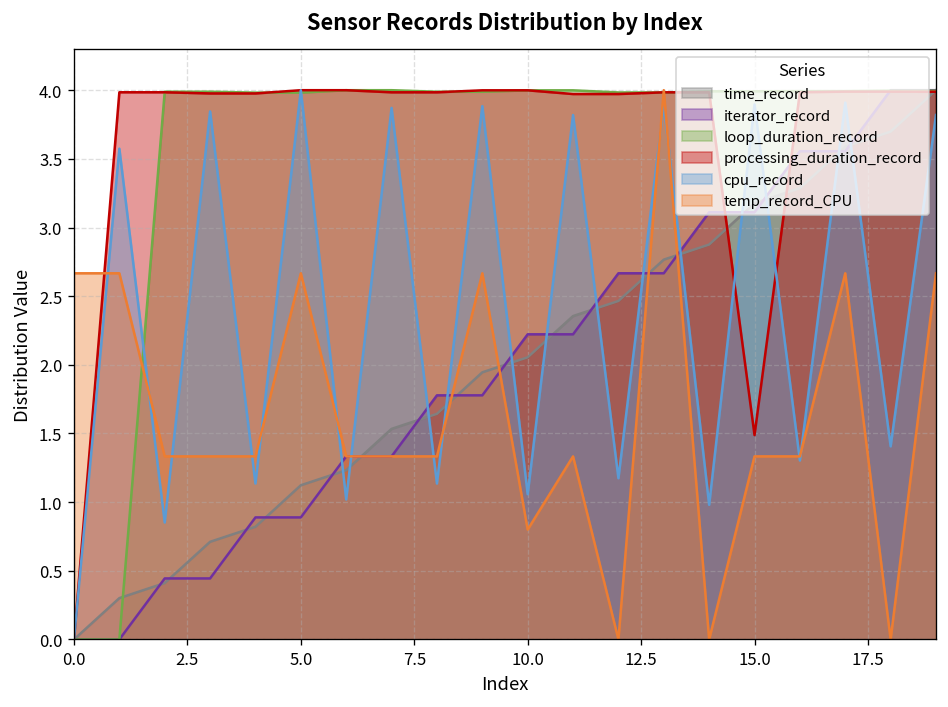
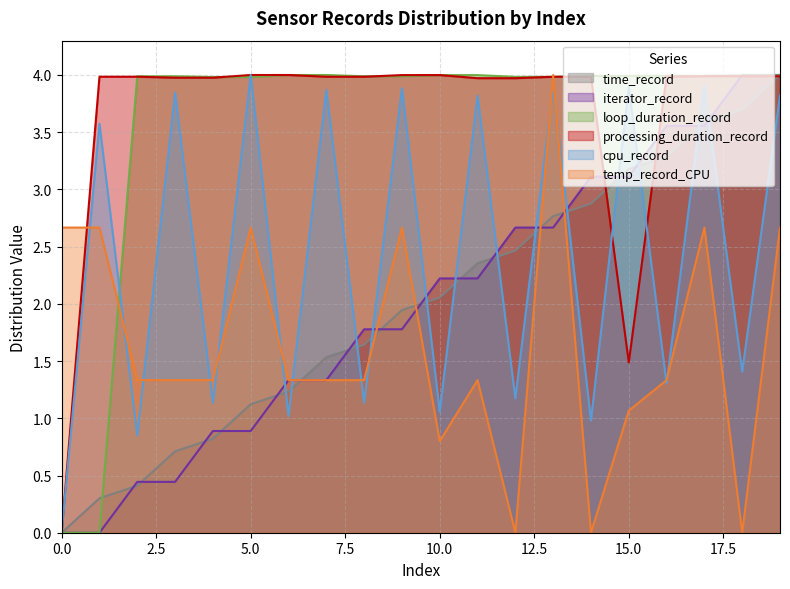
temp_record_CPU, 15.0: 1.33 -> 1.07
